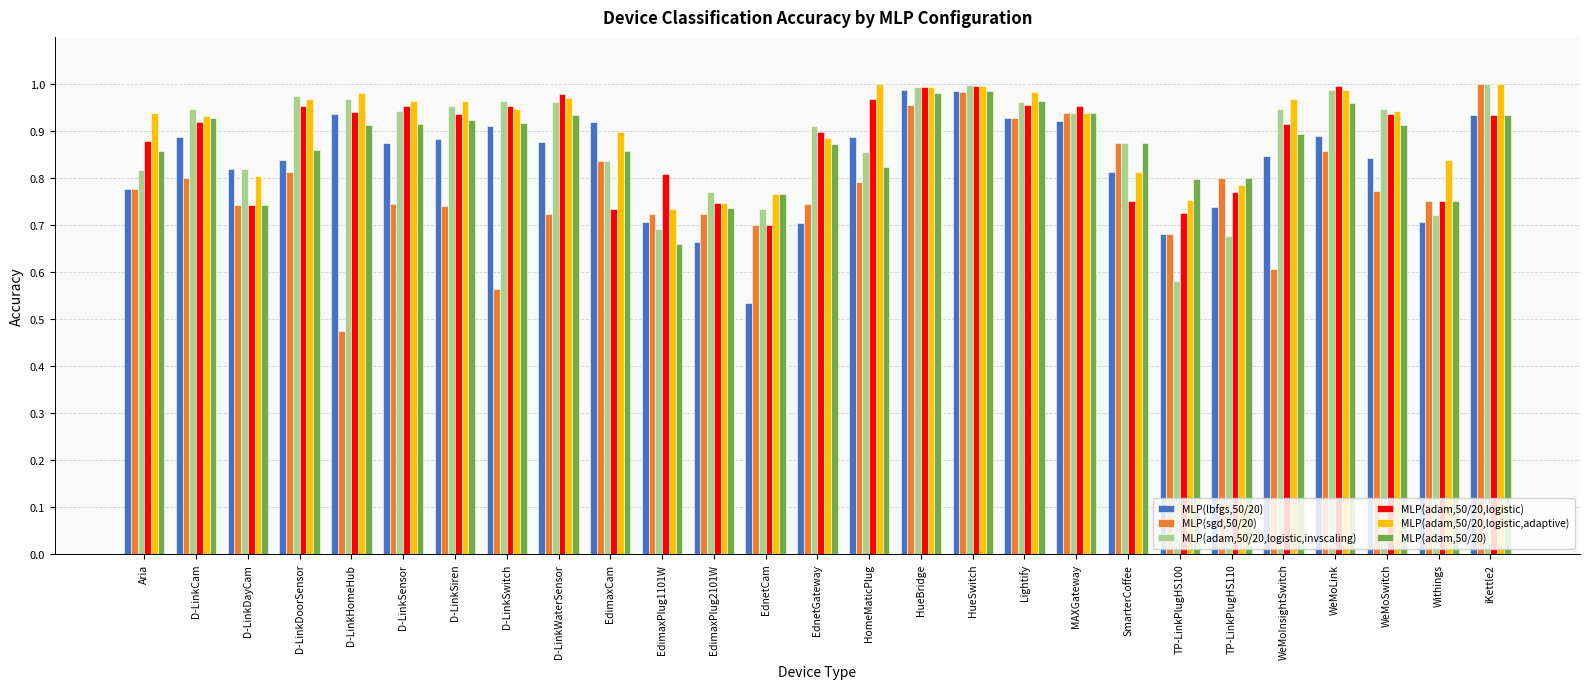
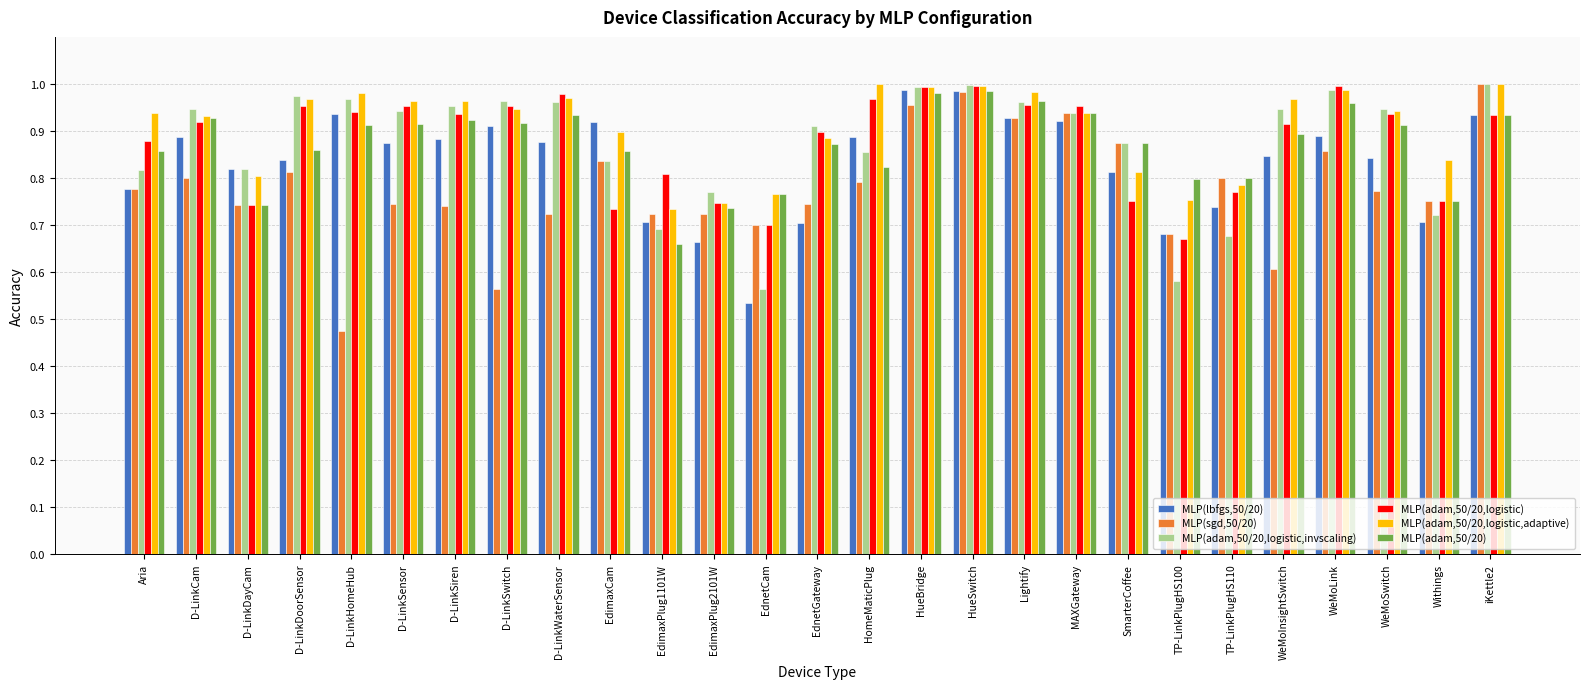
MLP(adam,50/20,logistic,invscaling), EdnetCam: 0.73 -> 0.56
MLP(adam,50/20,logistic), TP-LinkPlugHS100: 0.72 -> 0.67
